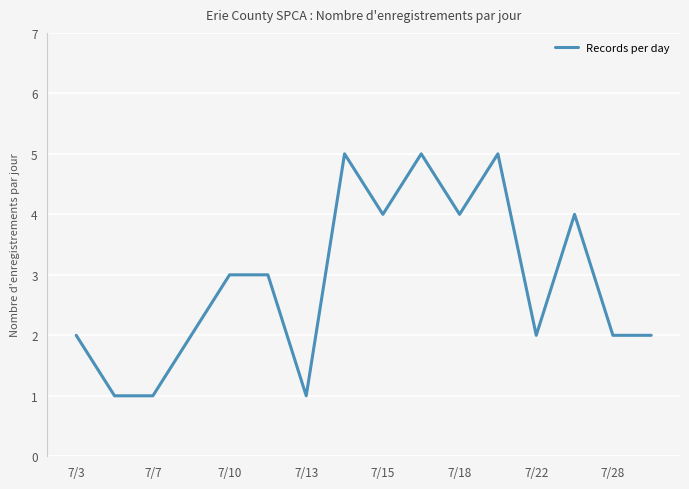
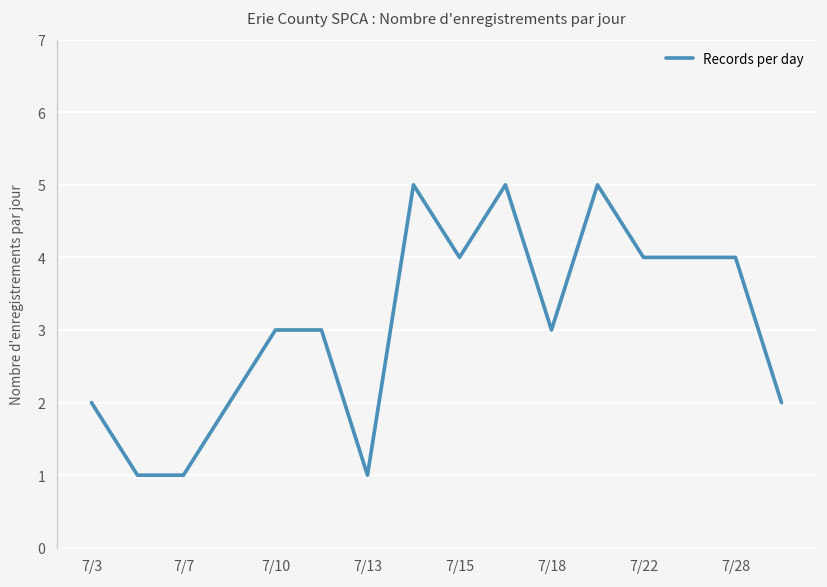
7/18: 4 -> 3
7/22: 2 -> 4
7/28: 2 -> 4
